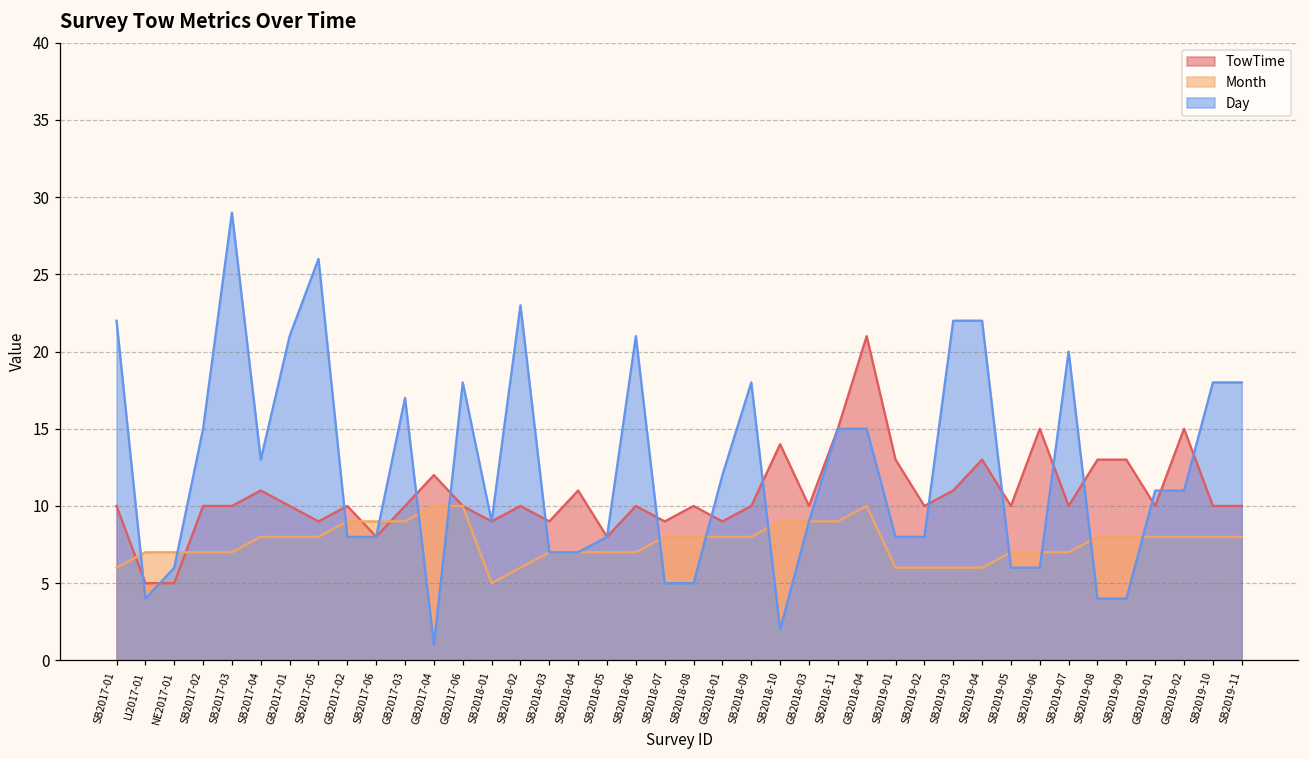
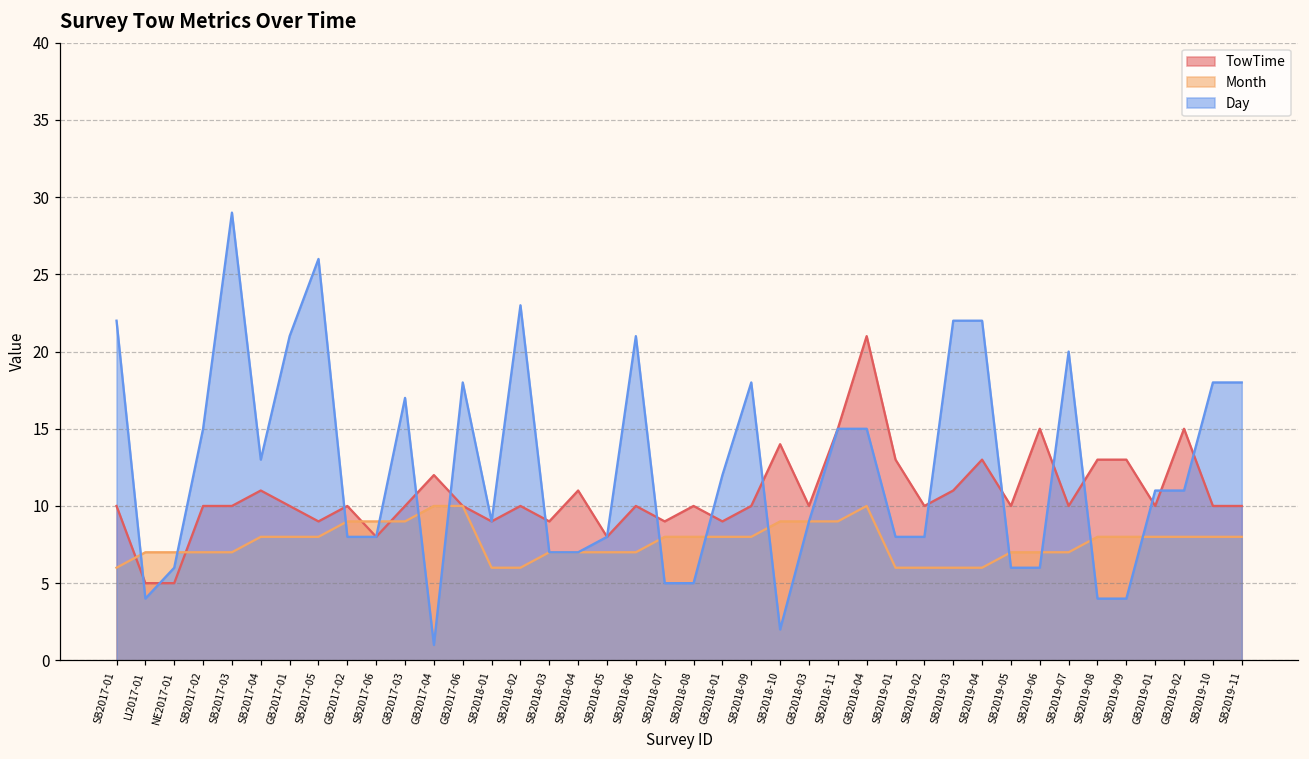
Month, SB2018-01: 5 -> 6
